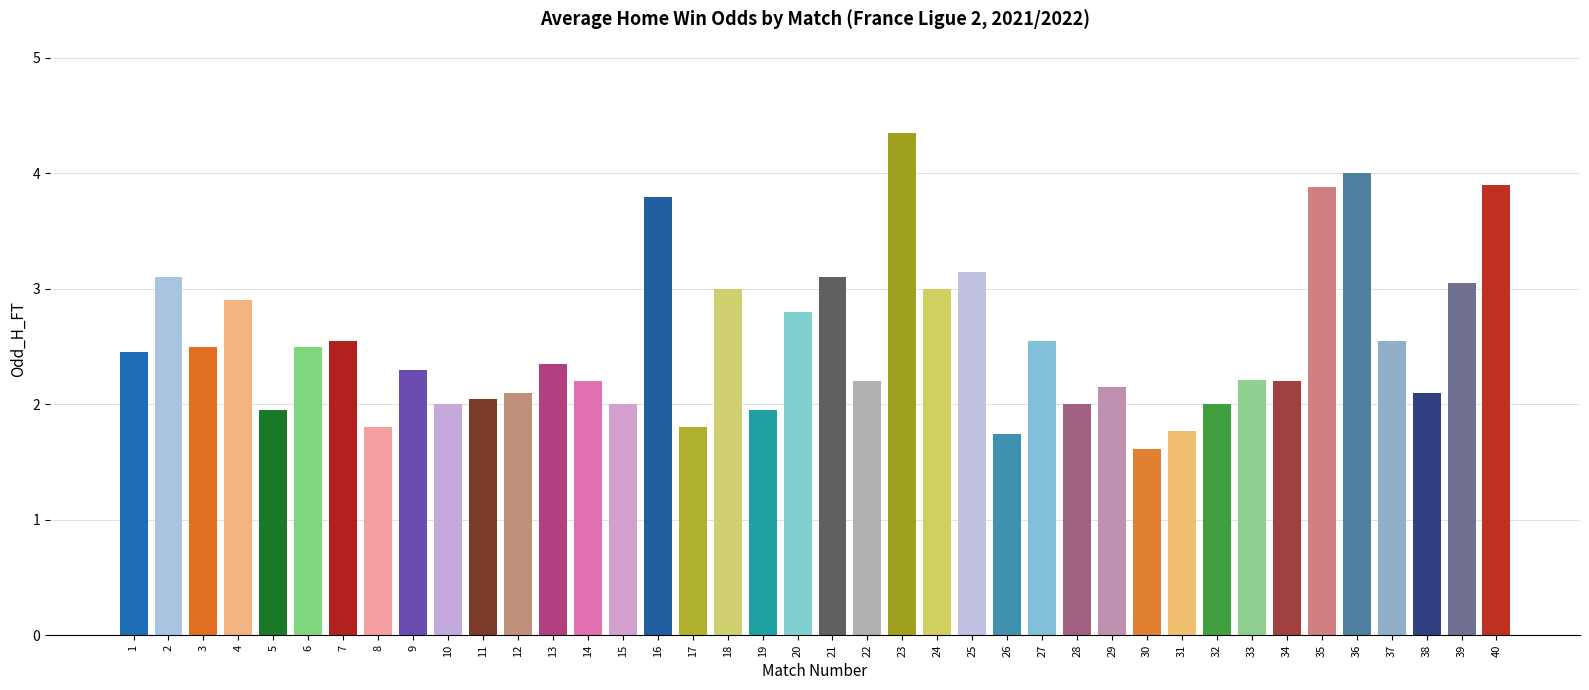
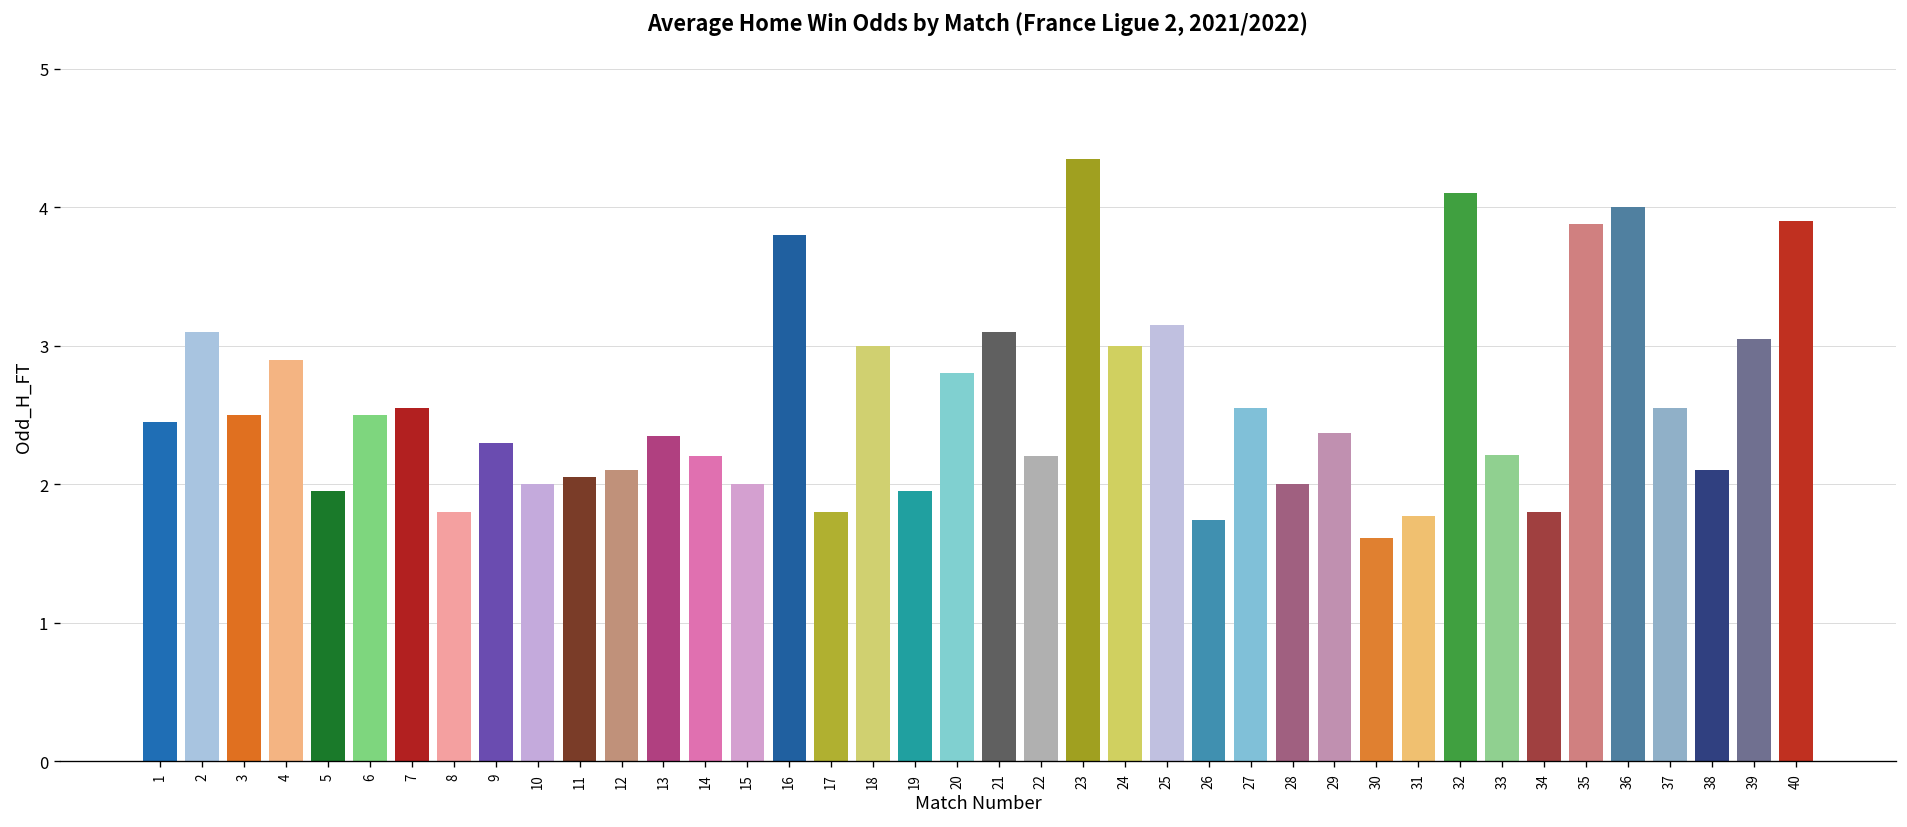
29: 2.15 -> 2.37
32: 2.0 -> 4.1
34: 2.2 -> 1.8
